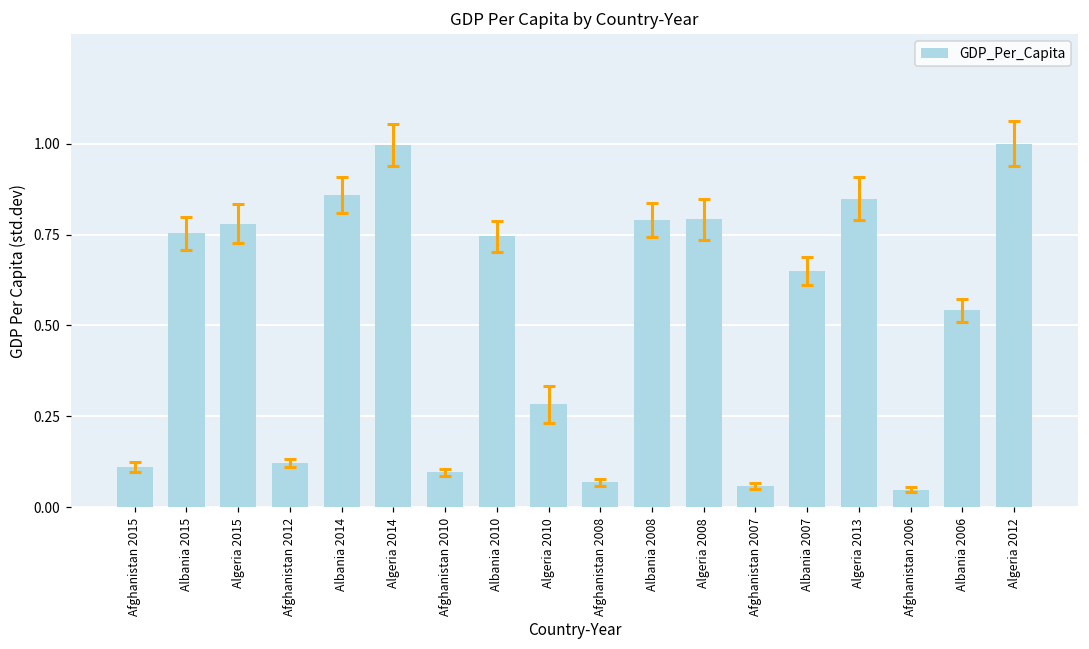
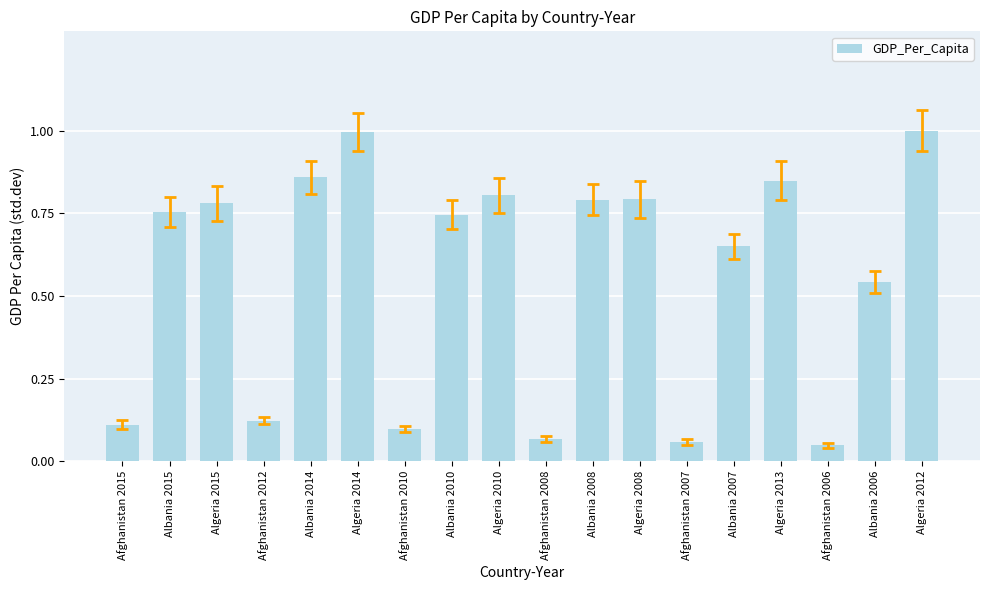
GDP_Per_Capita, Algeria 2010: 0.28 -> 0.80
